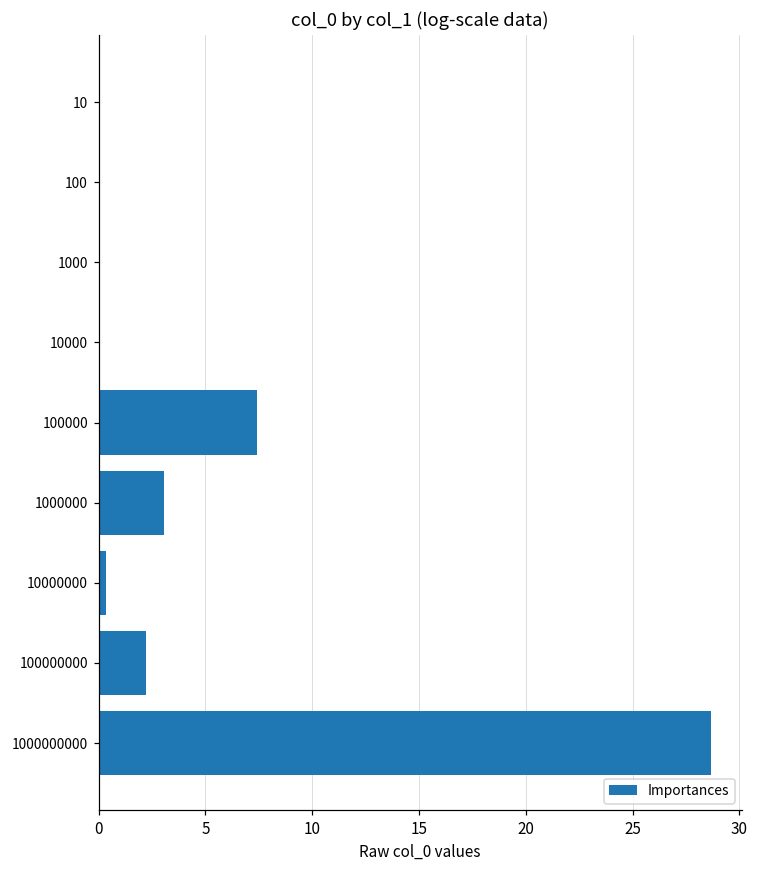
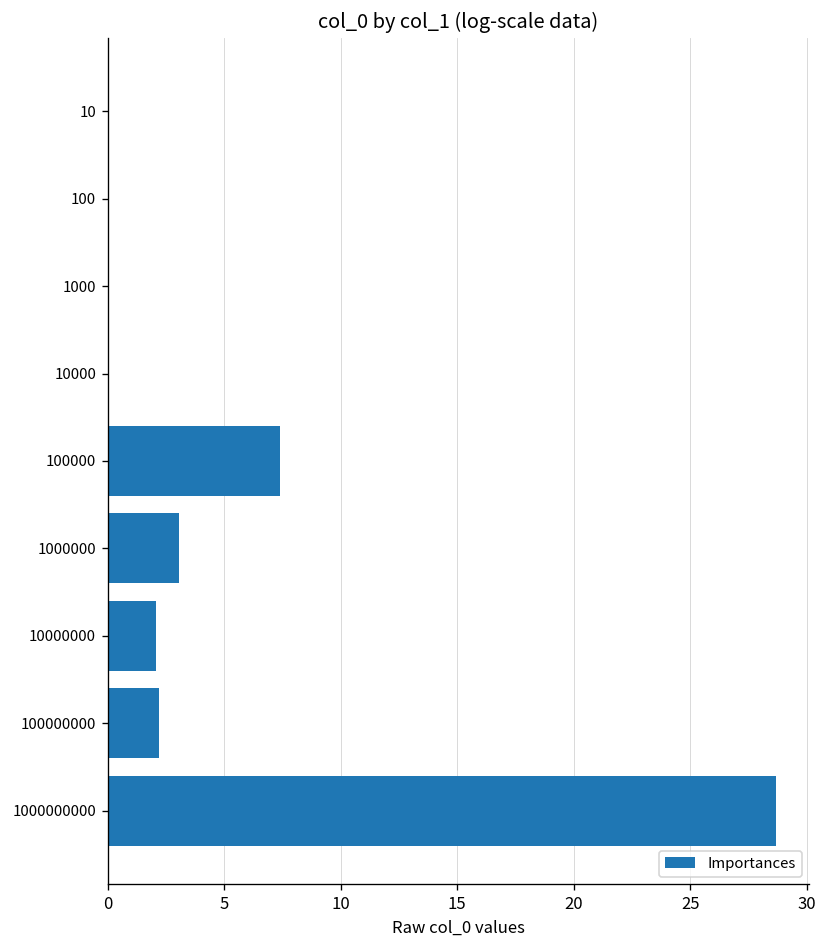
10000000: 0.3 -> 2.1
